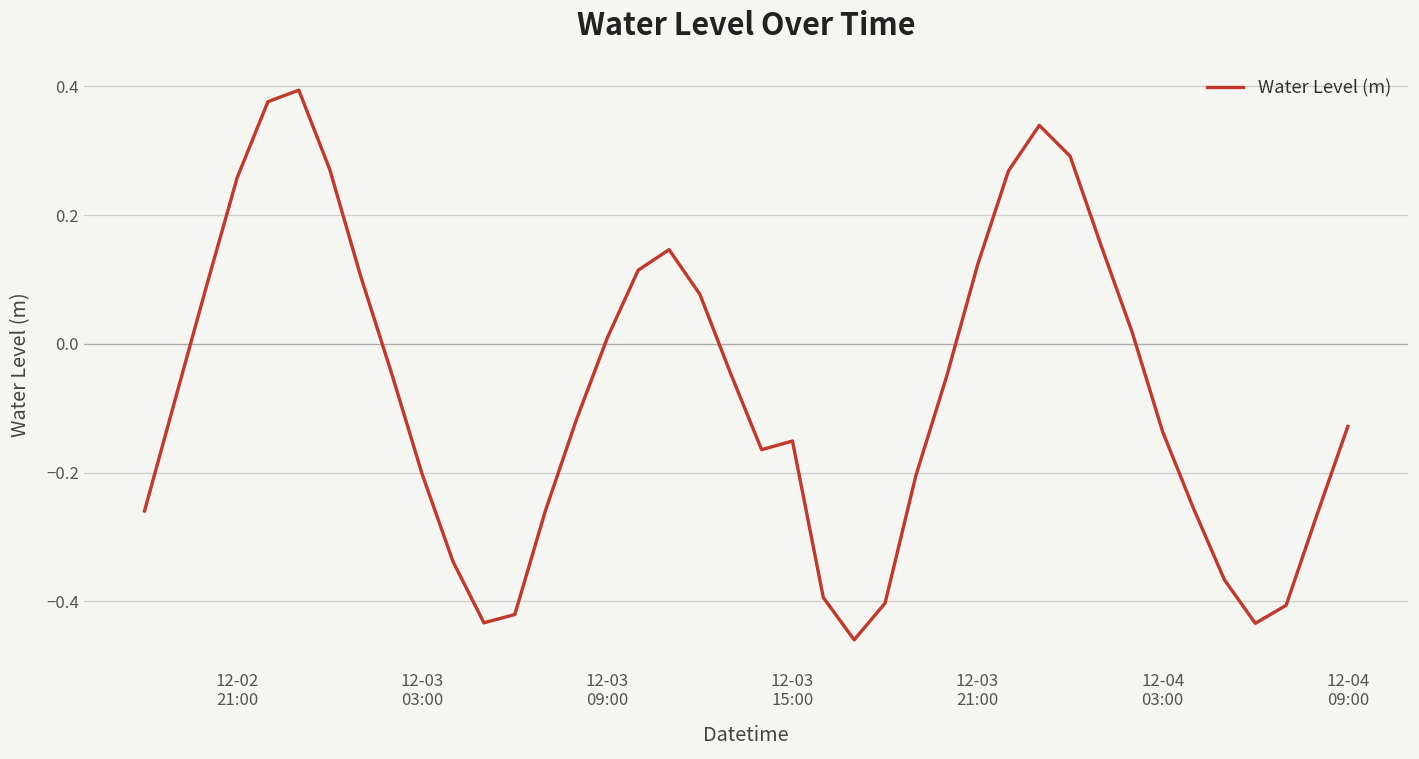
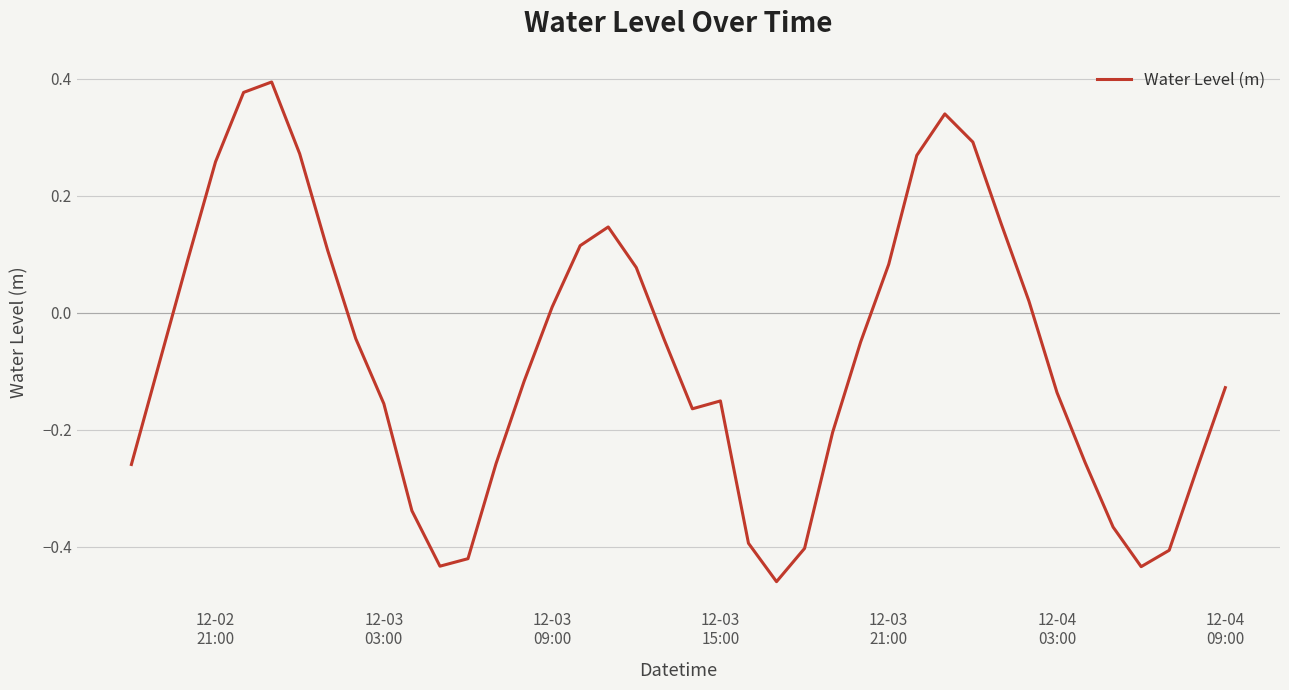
12-03 03:00: -0.20 -> -0.16
12-03 21:00: 0.12 -> 0.08
